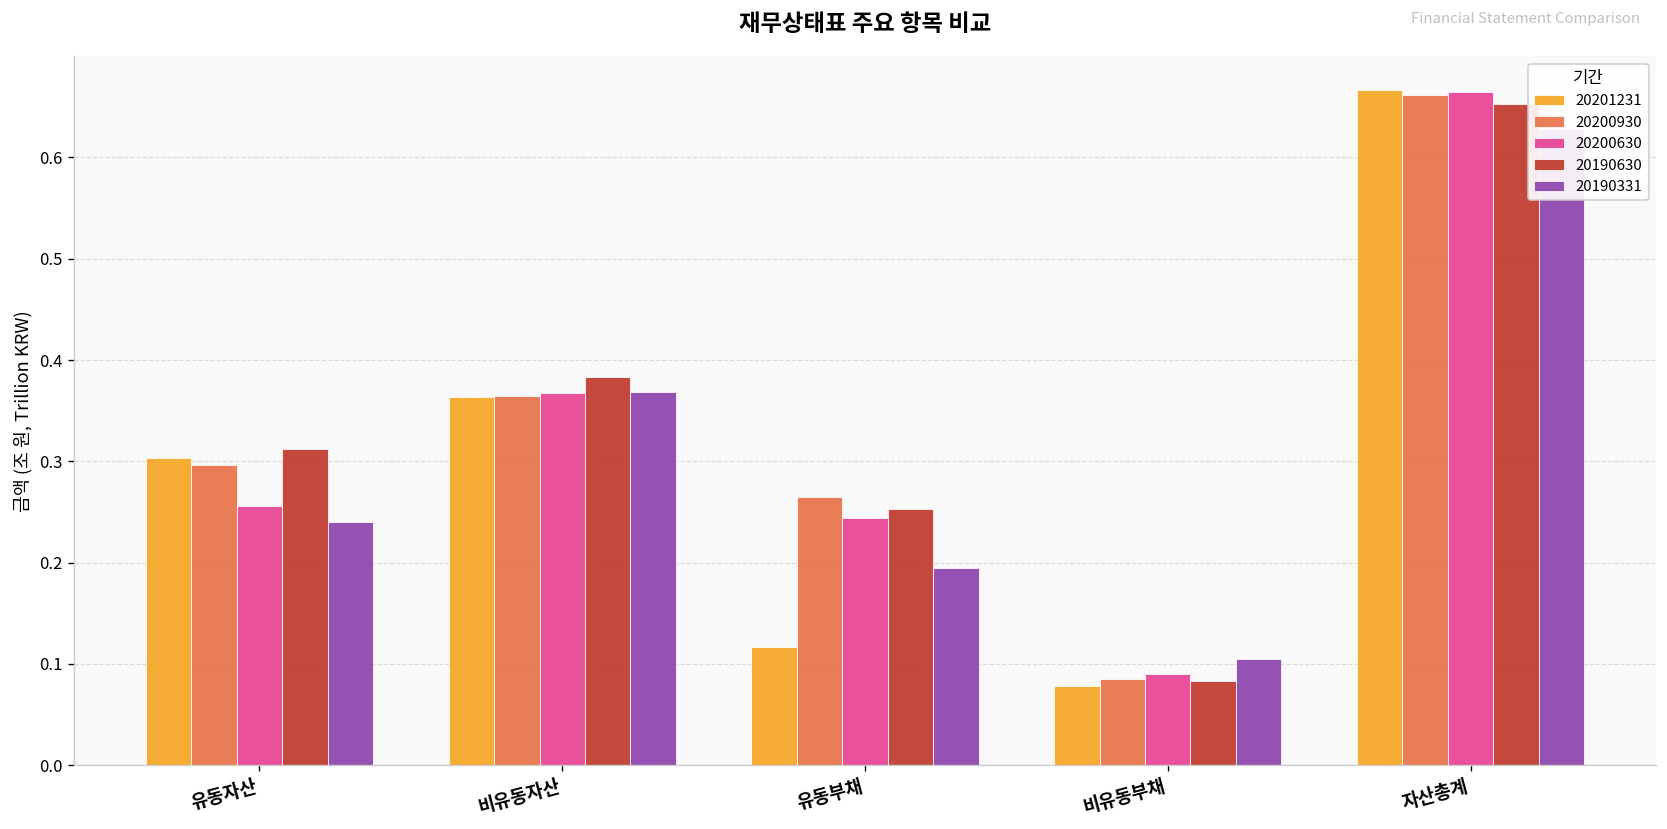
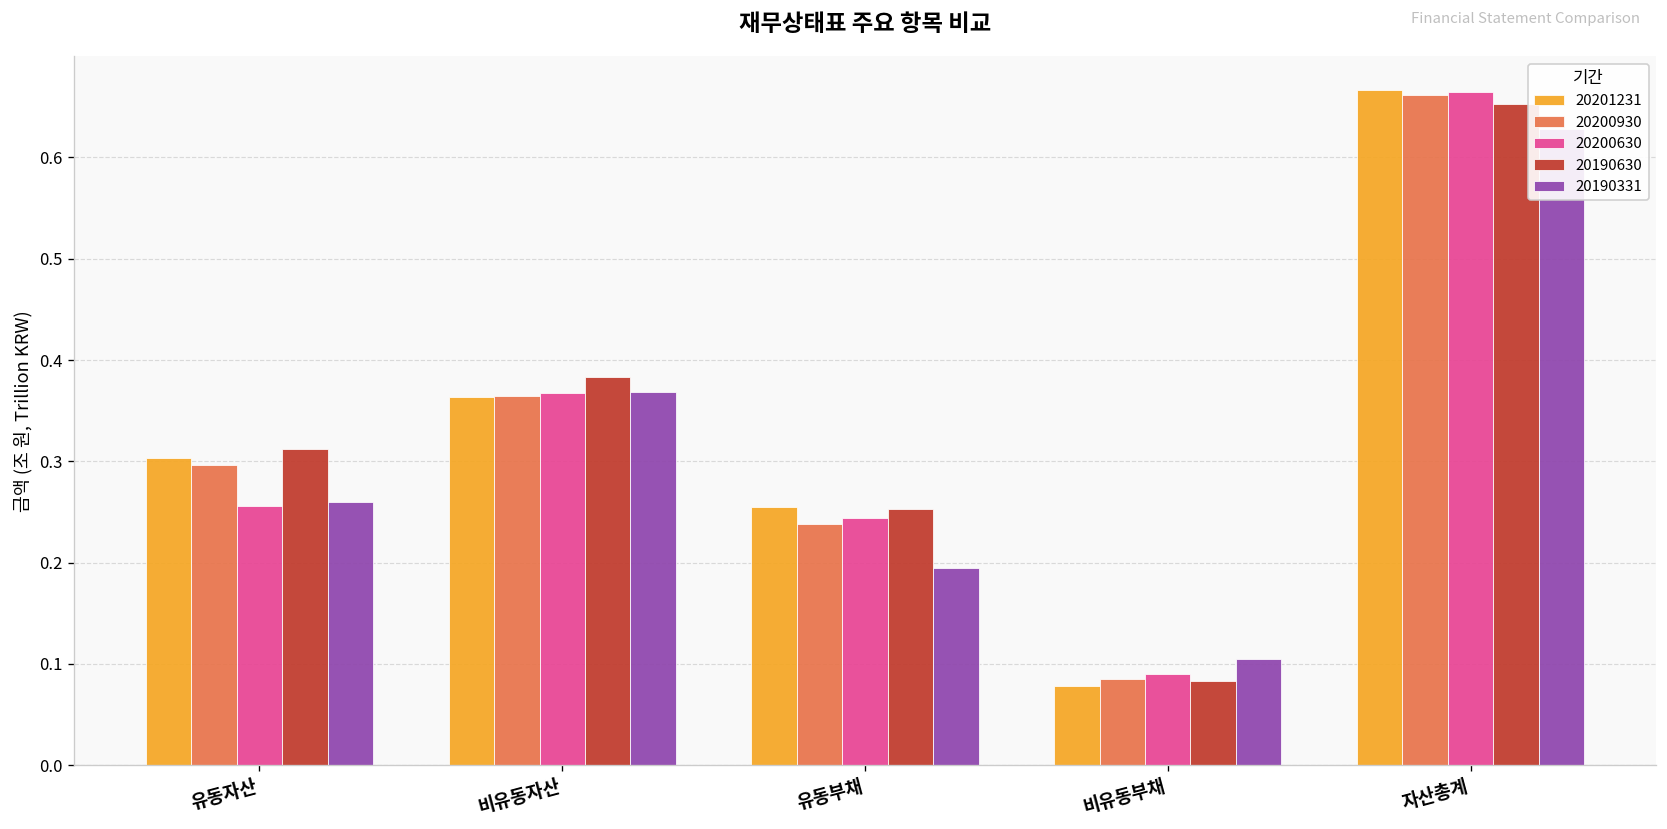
20190331, 유동자산: 0.24 -> 0.26
20201231, 유동부채: 0.12 -> 0.25
20200930, 유동부채: 0.26 -> 0.24
